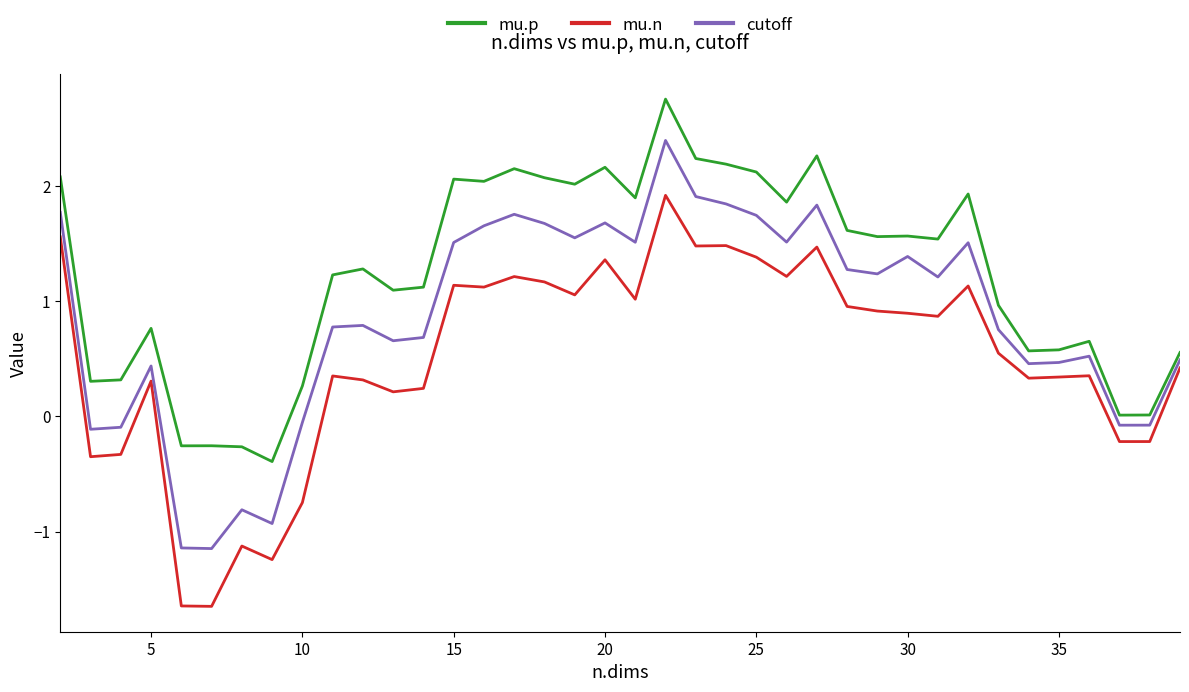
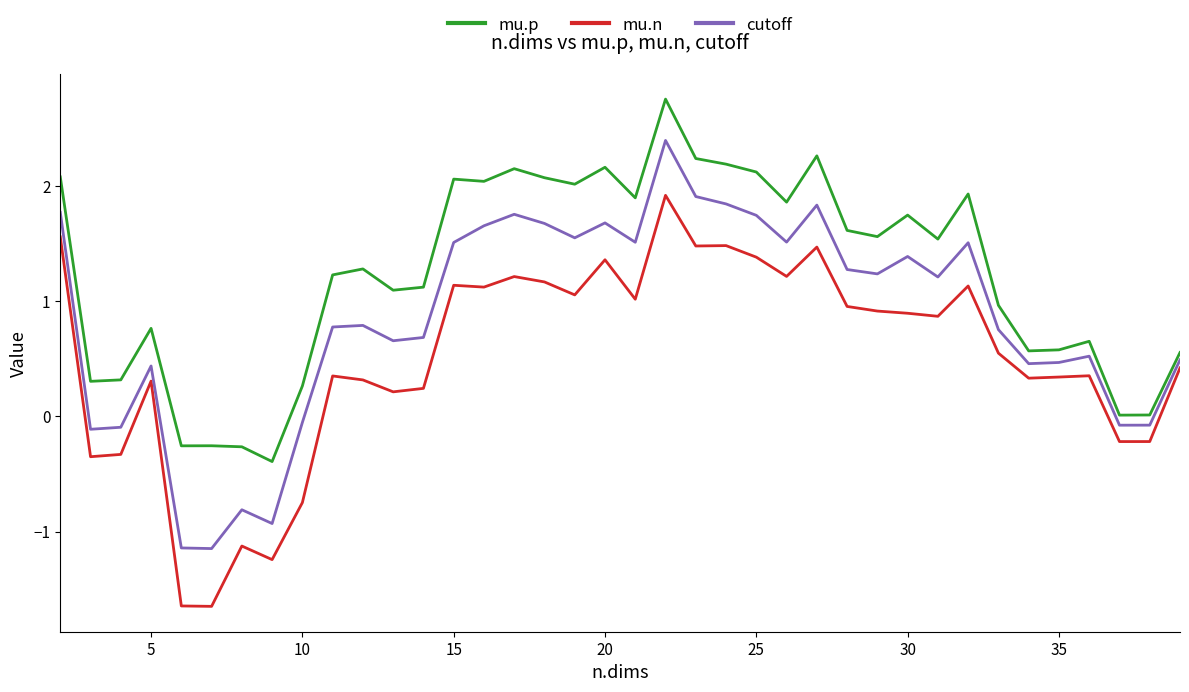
mu.p, 30: 1.57 -> 1.75
